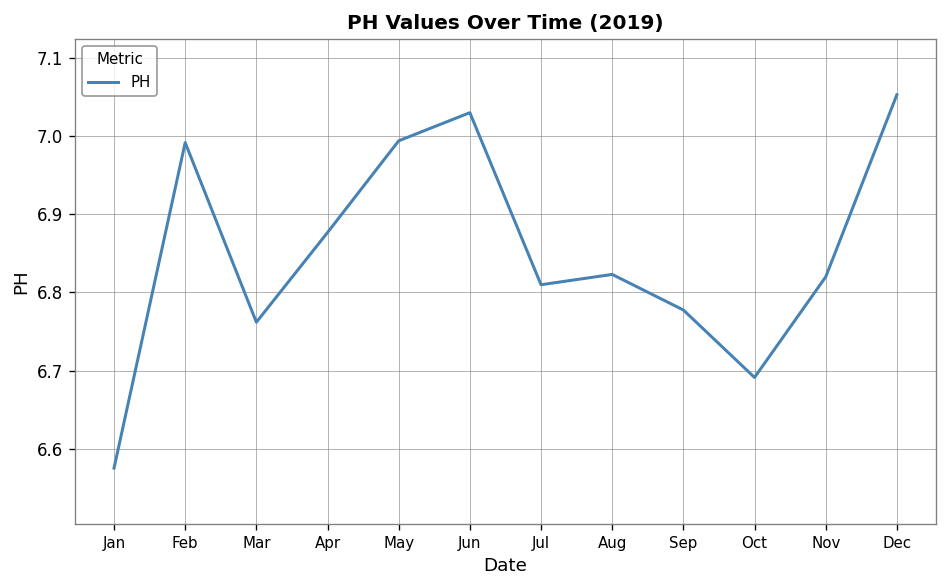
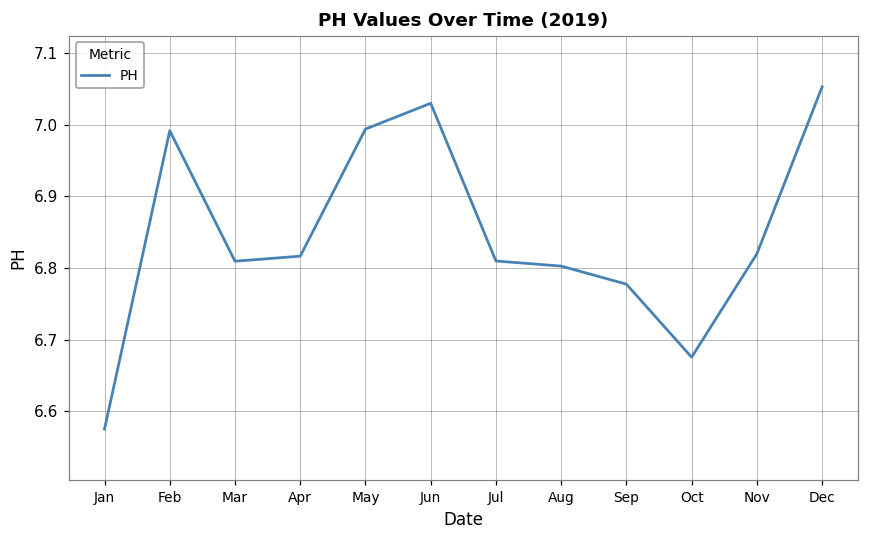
Mar: 6.76 -> 6.81
Apr: 6.88 -> 6.82
Aug: 6.82 -> 6.80
Oct: 6.69 -> 6.68
